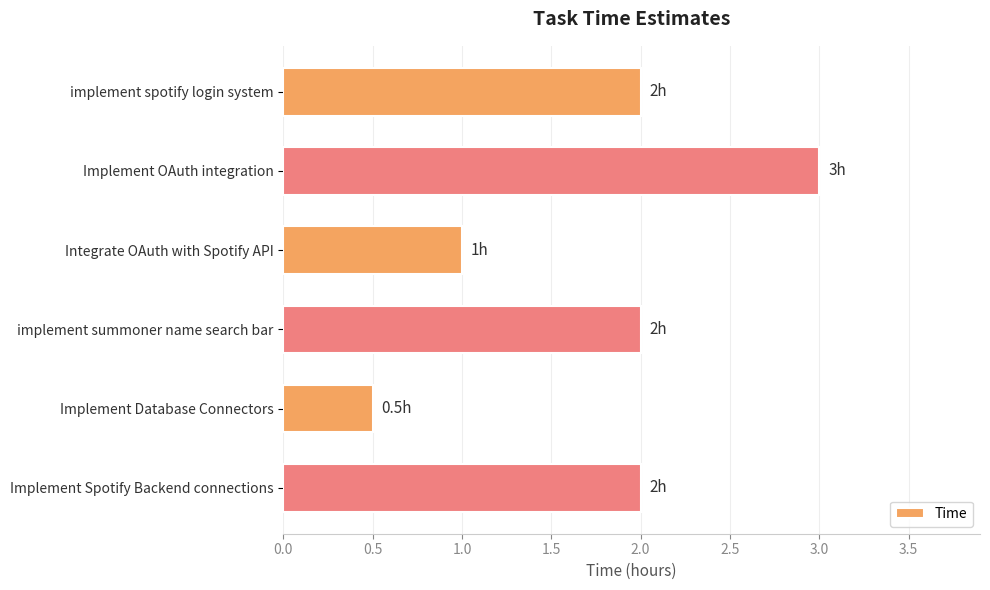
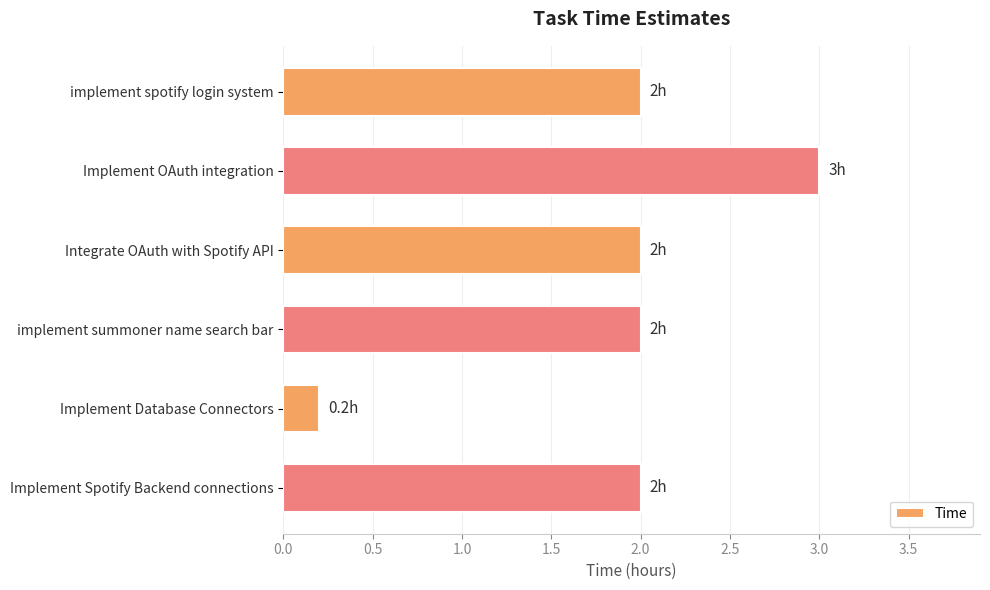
Integrate OAuth with Spotify API: 1h -> 2h
Implement Database Connectors: 0.5h -> 0.2h
